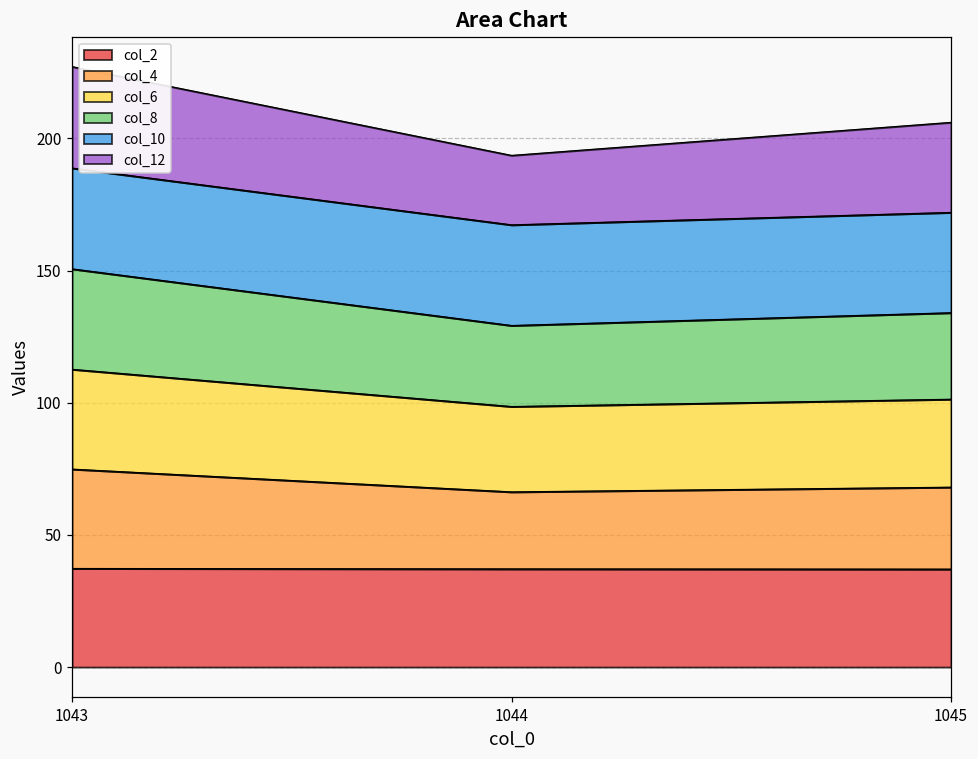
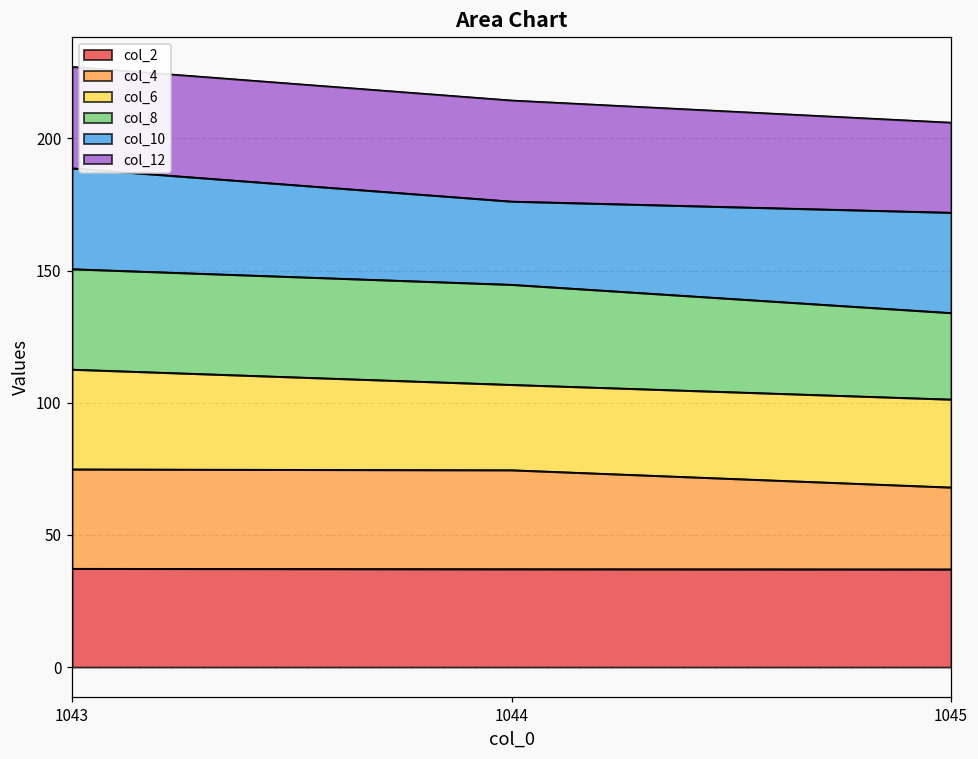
col_4, 1044: 29 -> 37
col_8, 1044: 31 -> 38
col_10, 1044: 38 -> 31
col_12, 1044: 26 -> 38
